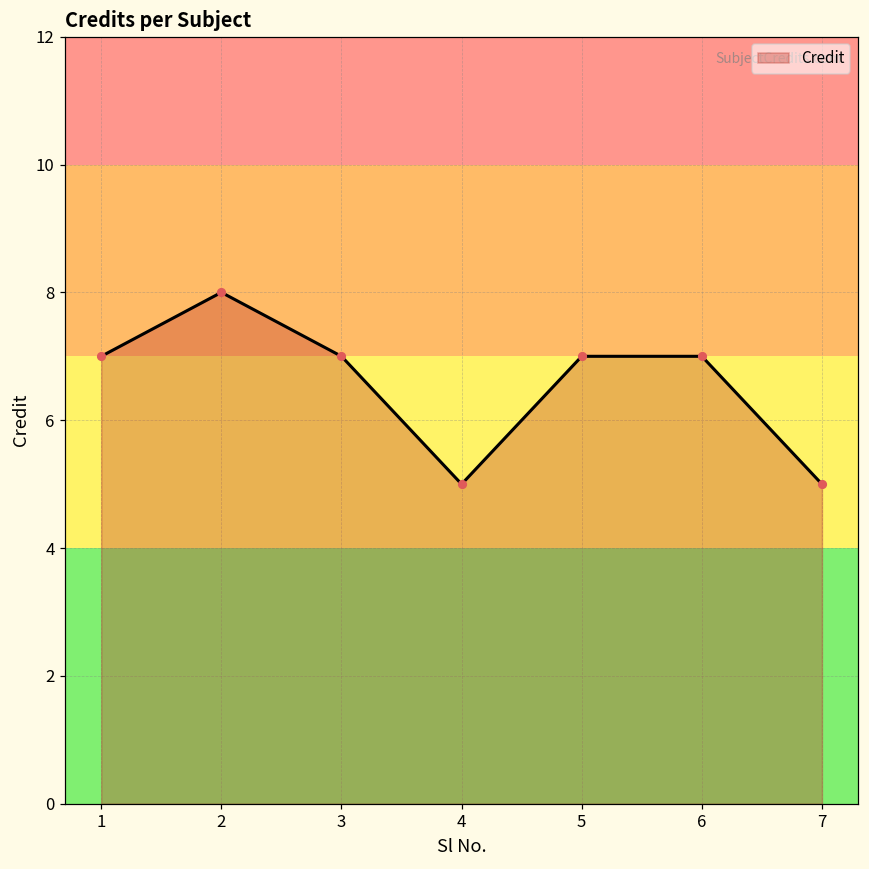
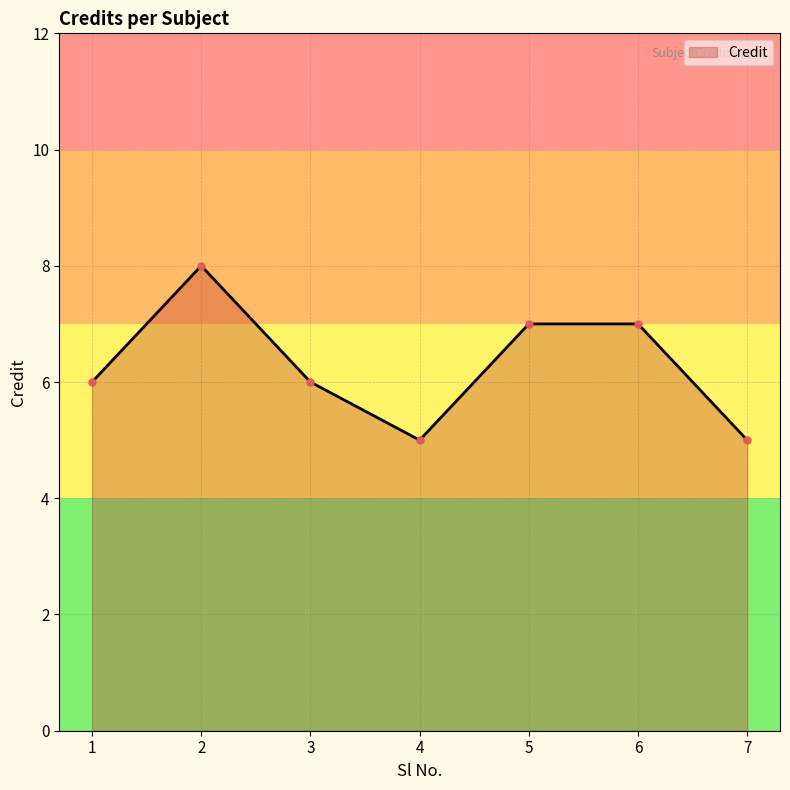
1: 7 -> 6
3: 7 -> 6
